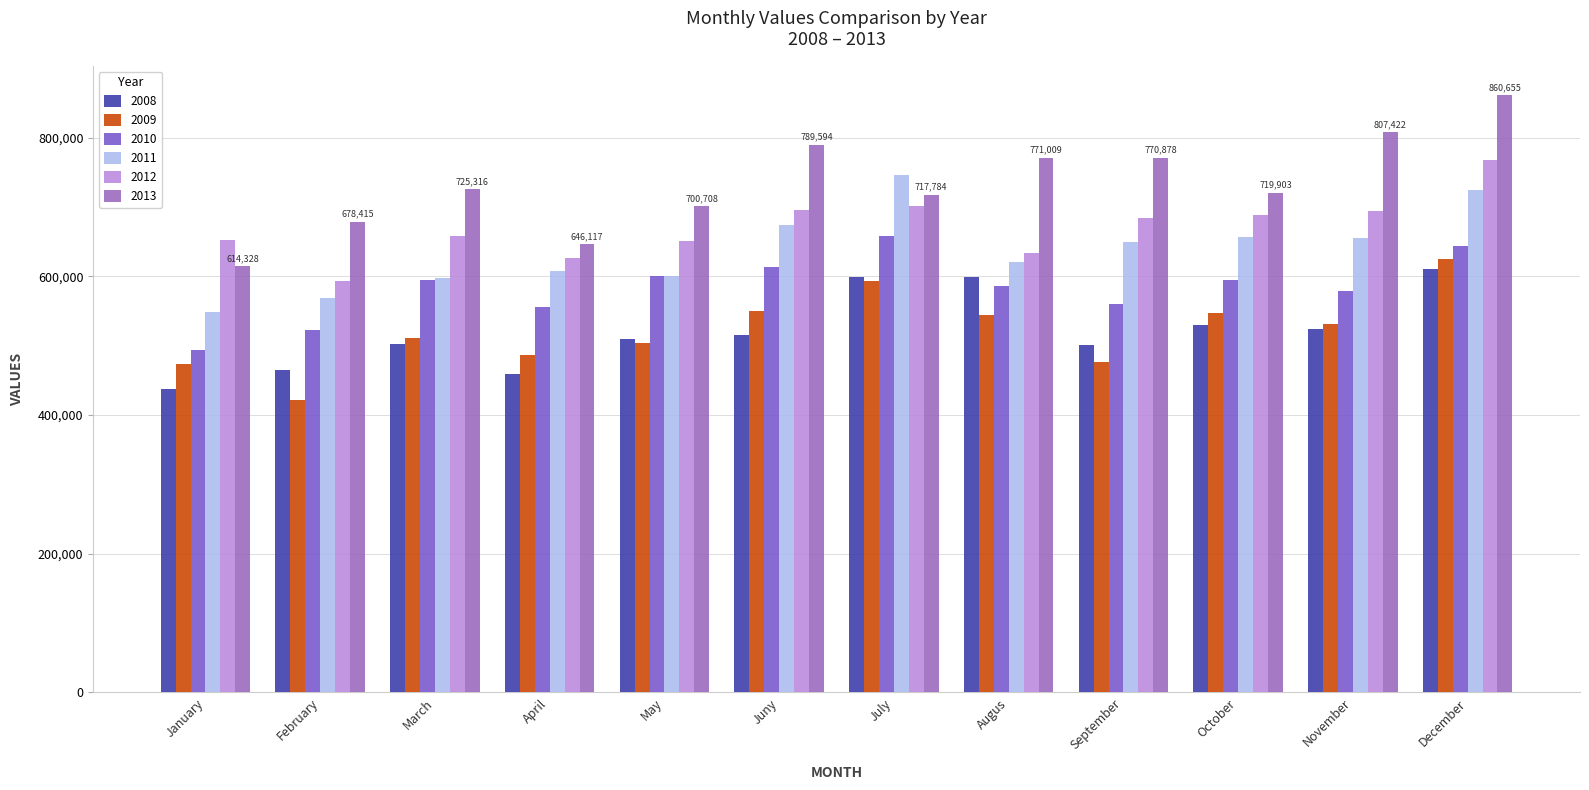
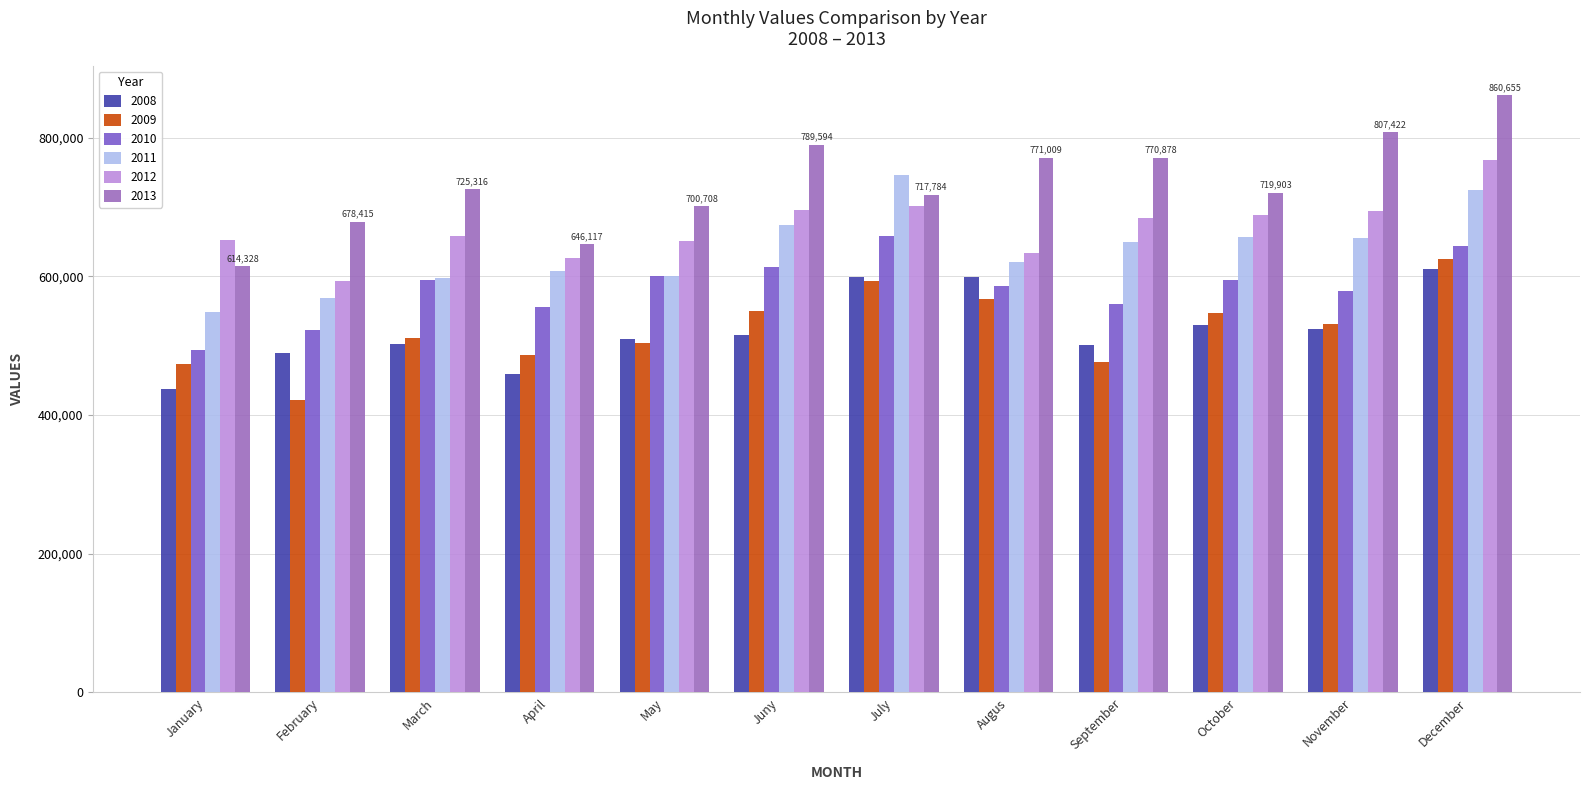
2008, February: 470,000 -> 490,000
2009, Augus: 540,000 -> 570,000
